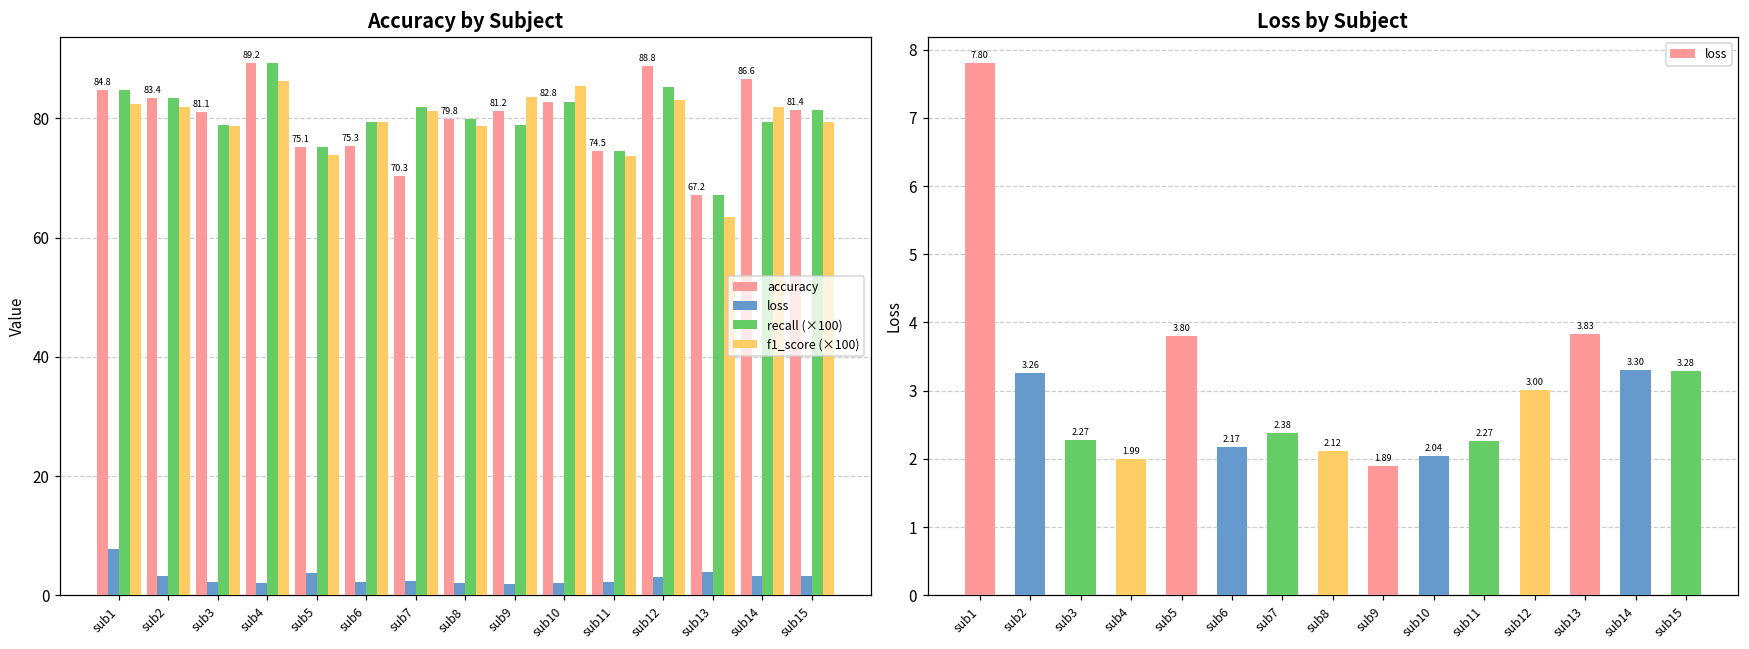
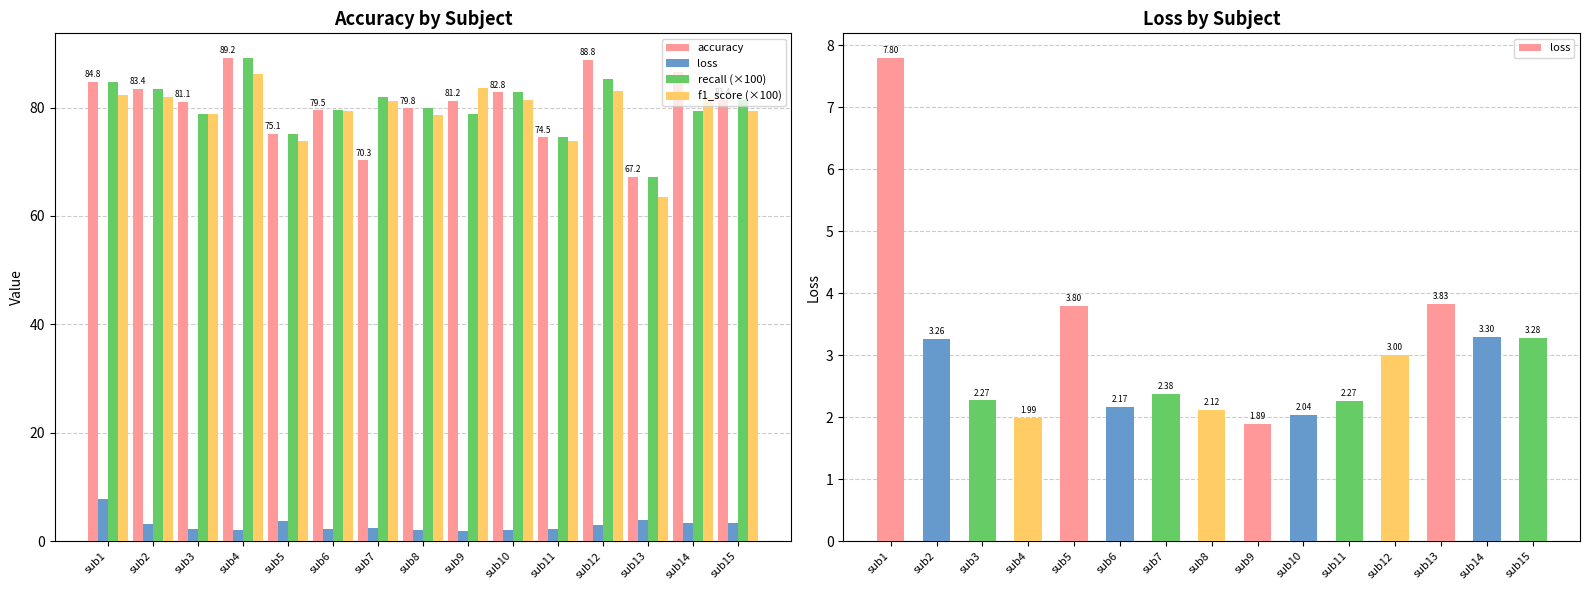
Accuracy by Subject, accuracy, sub6: 75.3 -> 79.5
Accuracy by Subject, f1_score (×100), sub10: 85 -> 81
